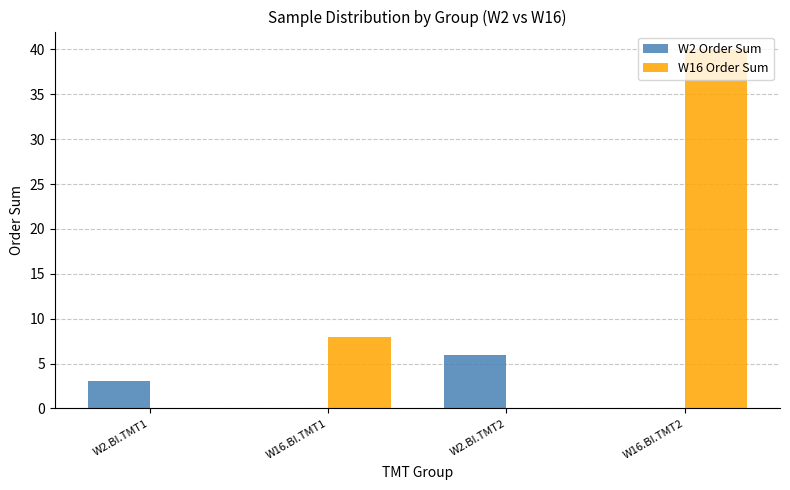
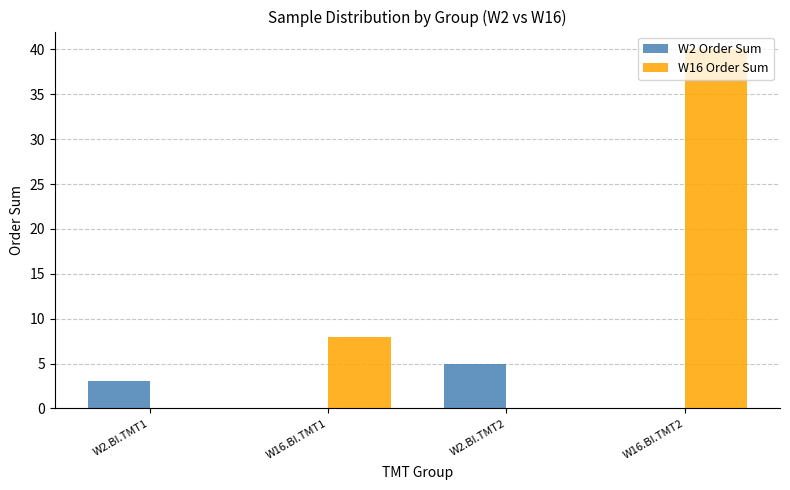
W2 Order Sum, W2.BI.TMT2: 6 -> 5
